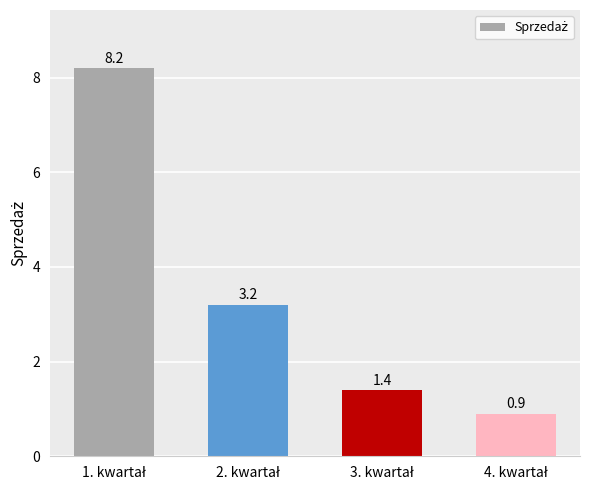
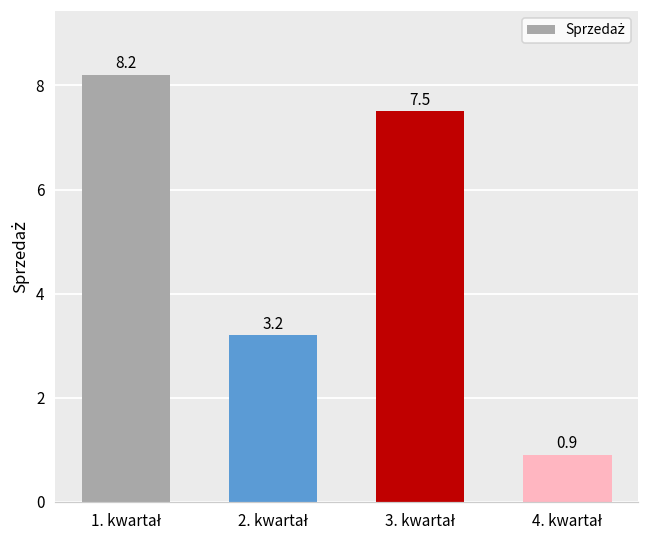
3. kwartał: 1.4 -> 7.5
